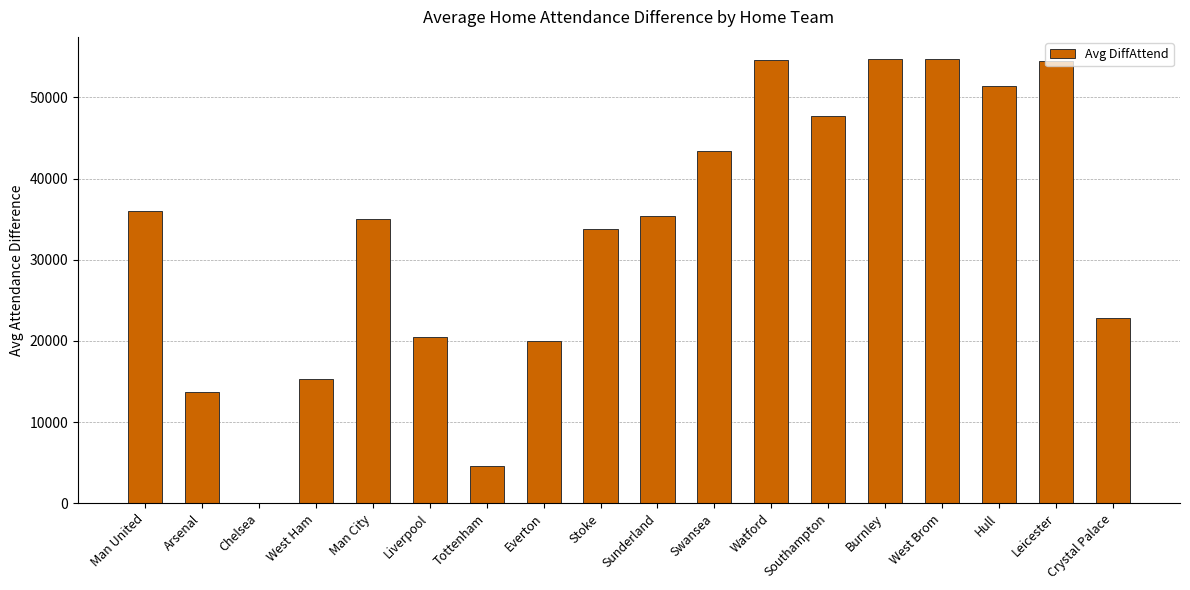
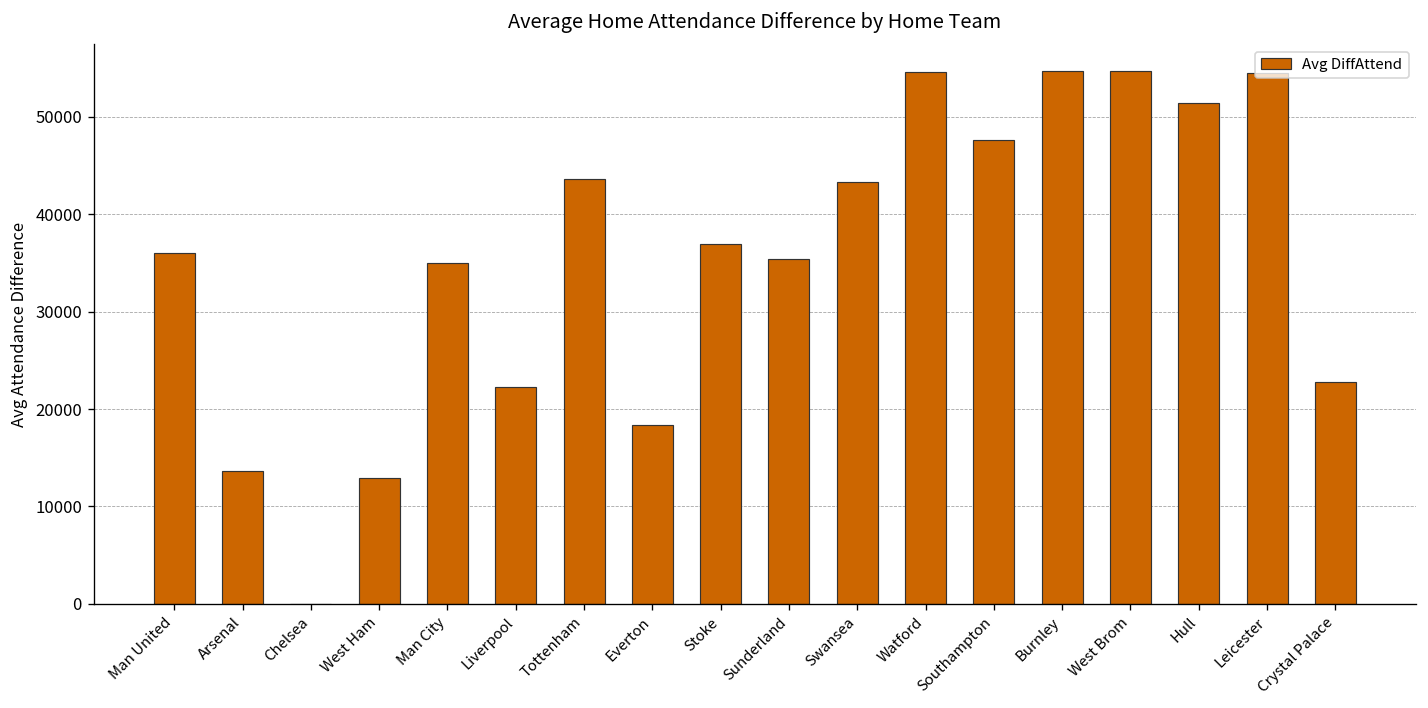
West Ham: 15000 -> 13000
Liverpool: 20000 -> 22000
Tottenham: 5000 -> 44000
Everton: 20000 -> 18000
Stoke: 34000 -> 37000
